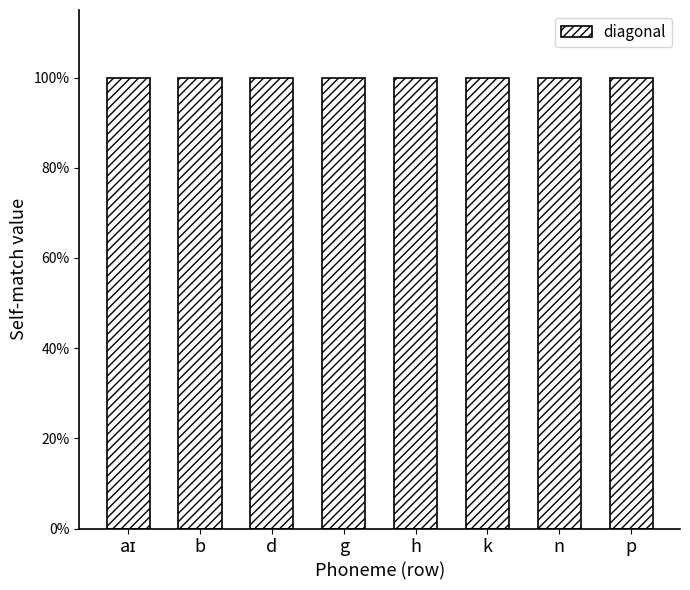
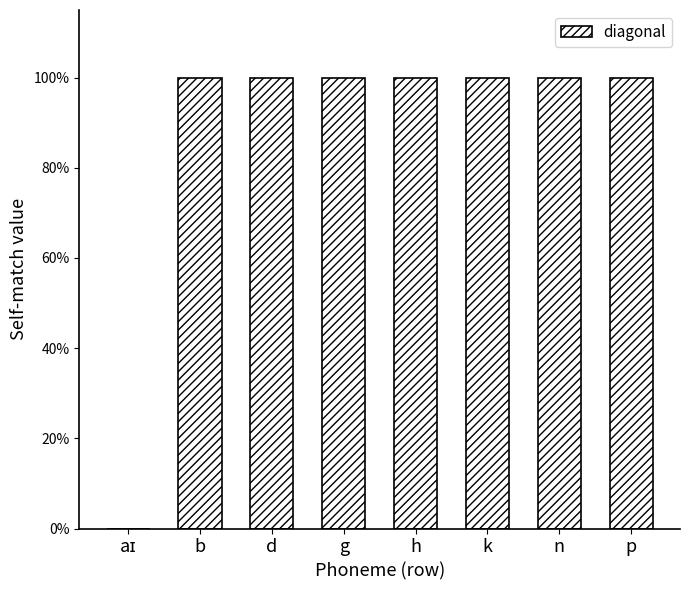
aɪ: 100% -> 0%
